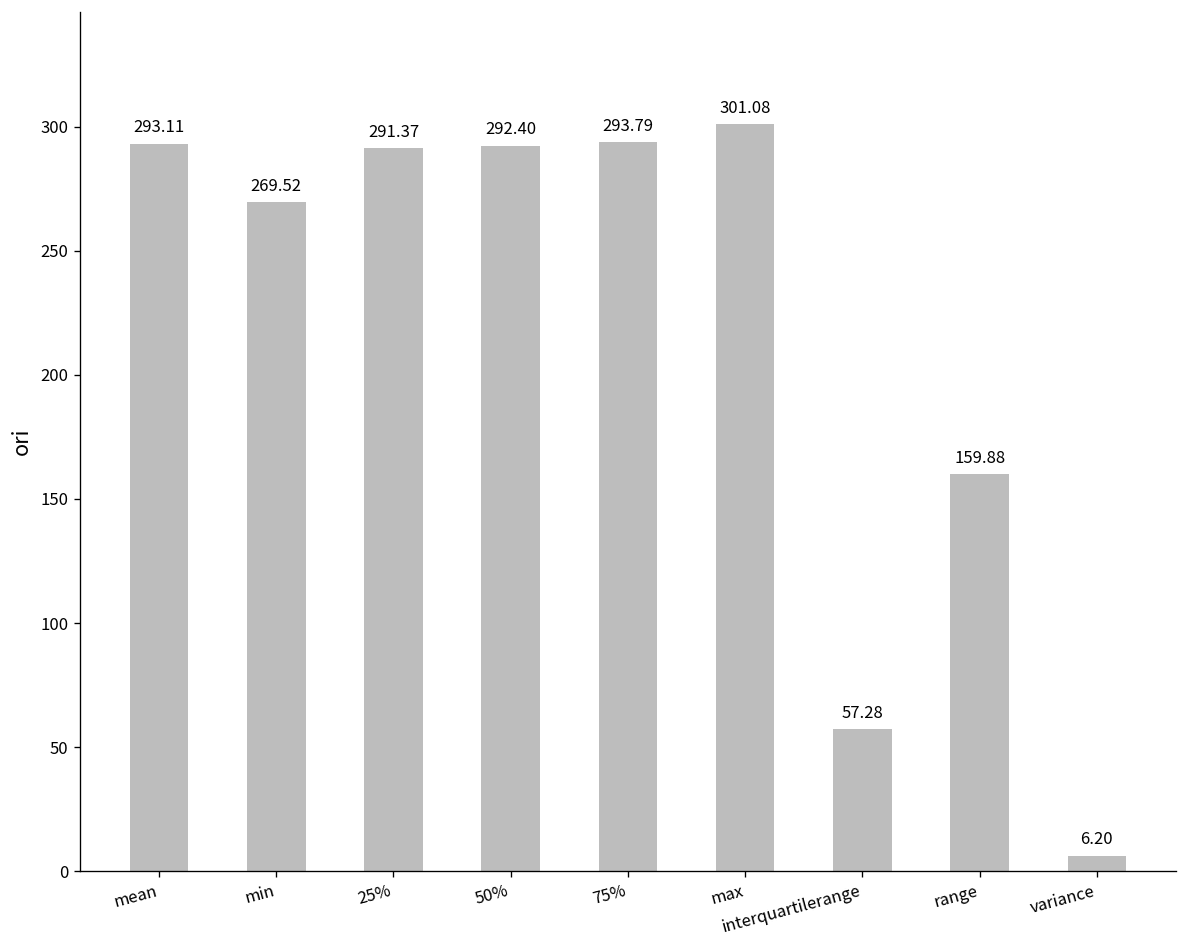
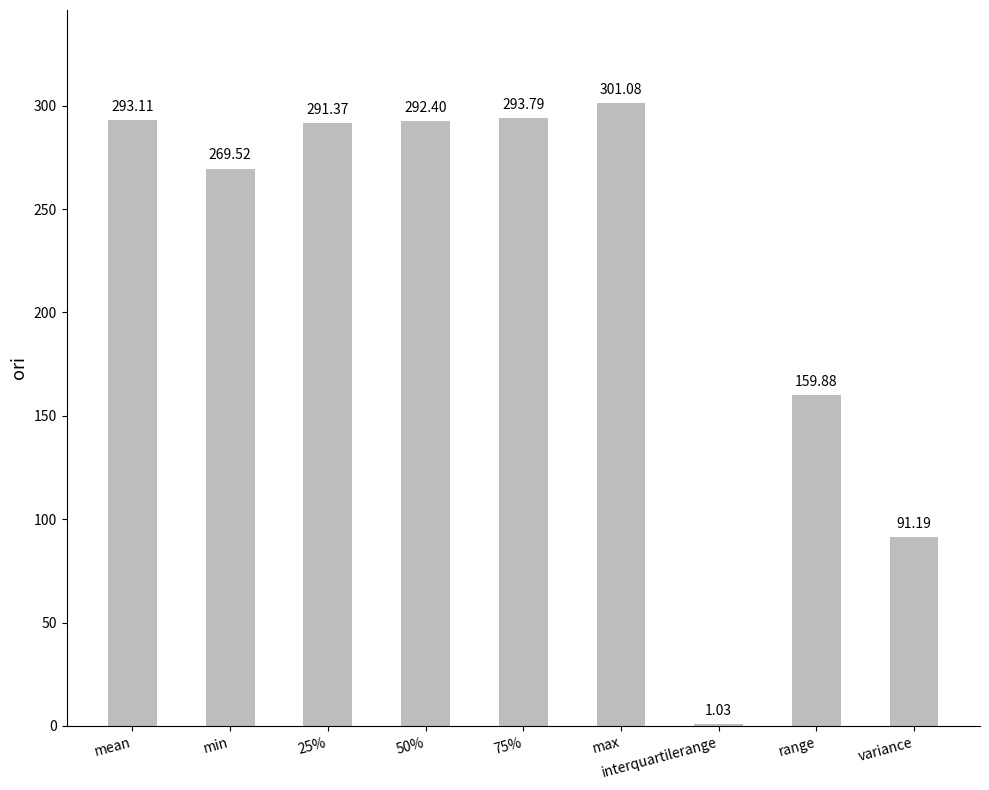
interquartilerange: 57.28 -> 1.03
variance: 6.20 -> 91.19
